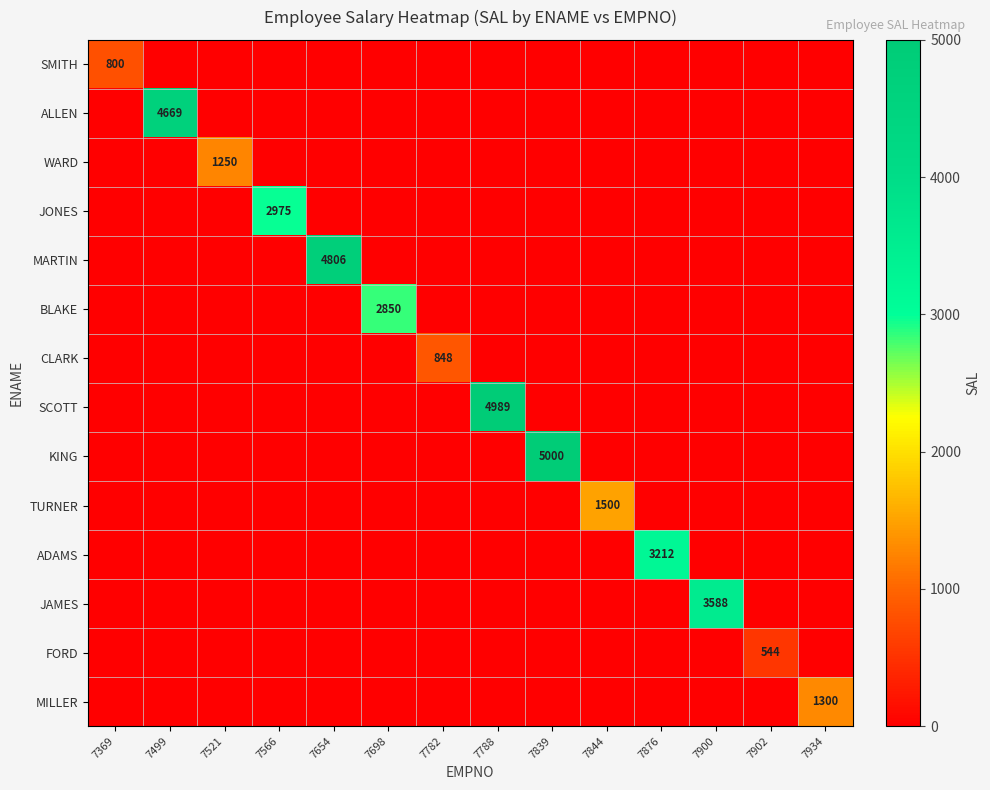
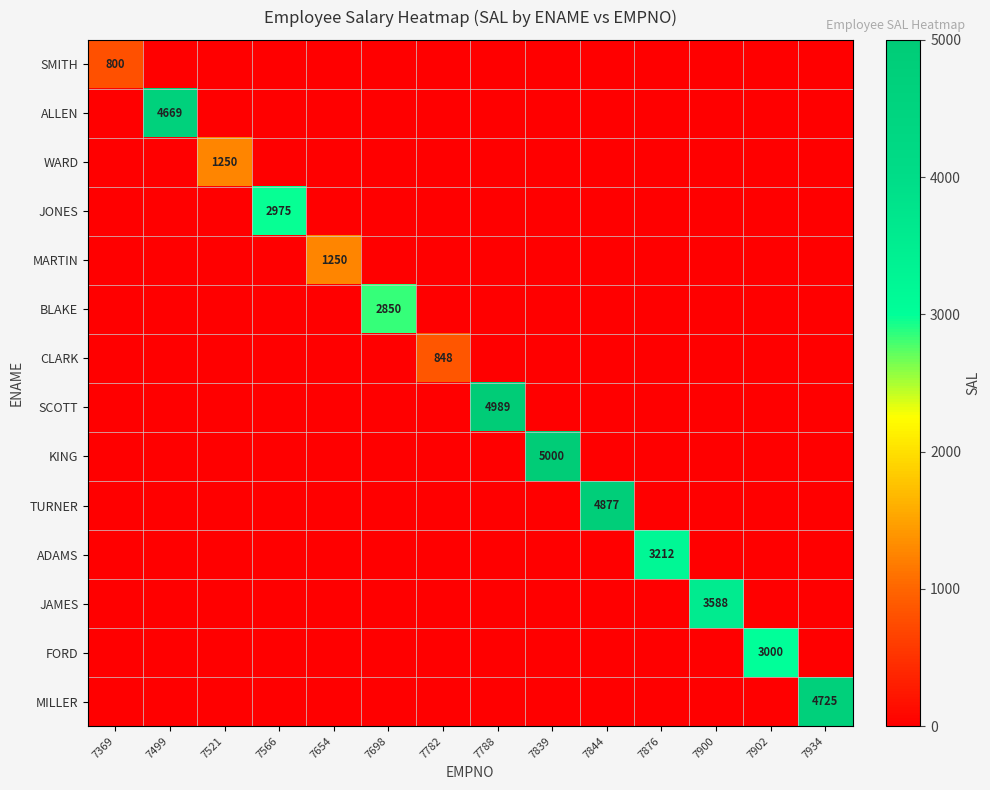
MARTIN, 7654: 4806 -> 1250
TURNER, 7844: 1500 -> 4877
FORD, 7902: 544 -> 3000
MILLER, 7934: 1300 -> 4725
